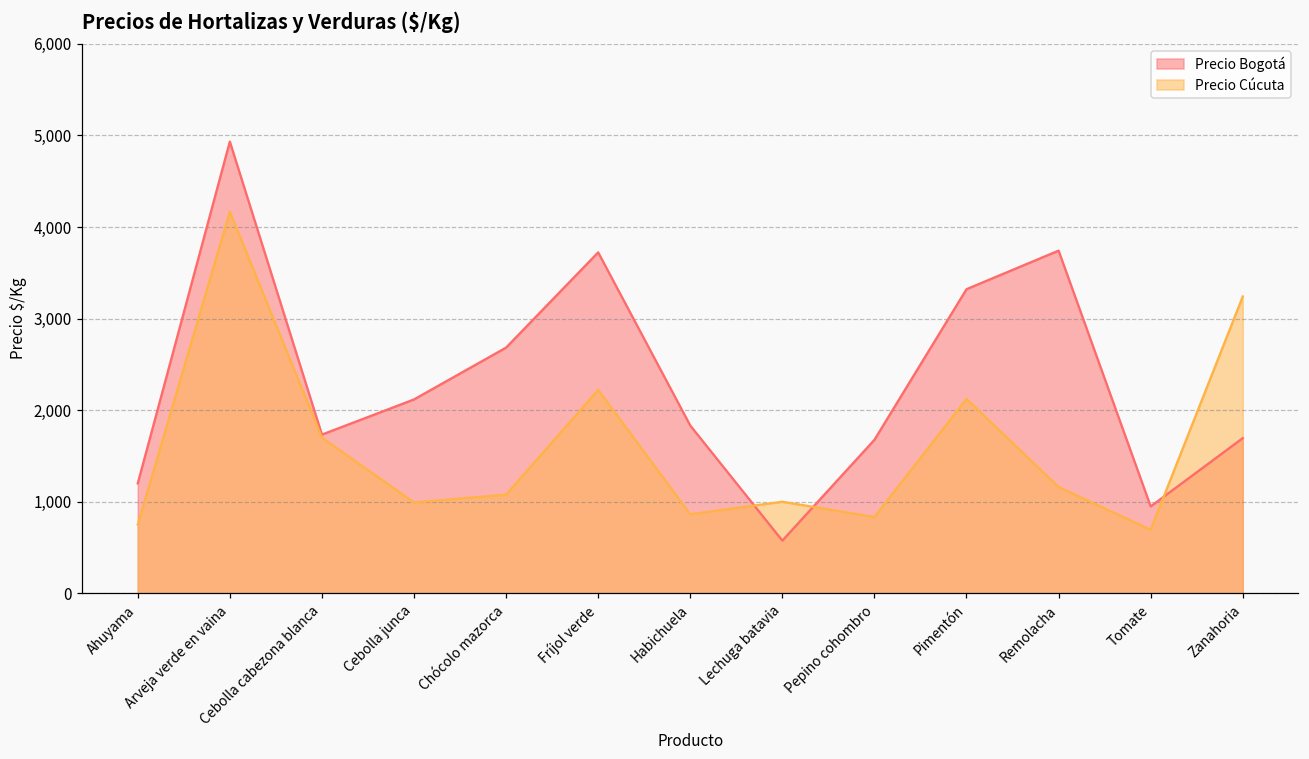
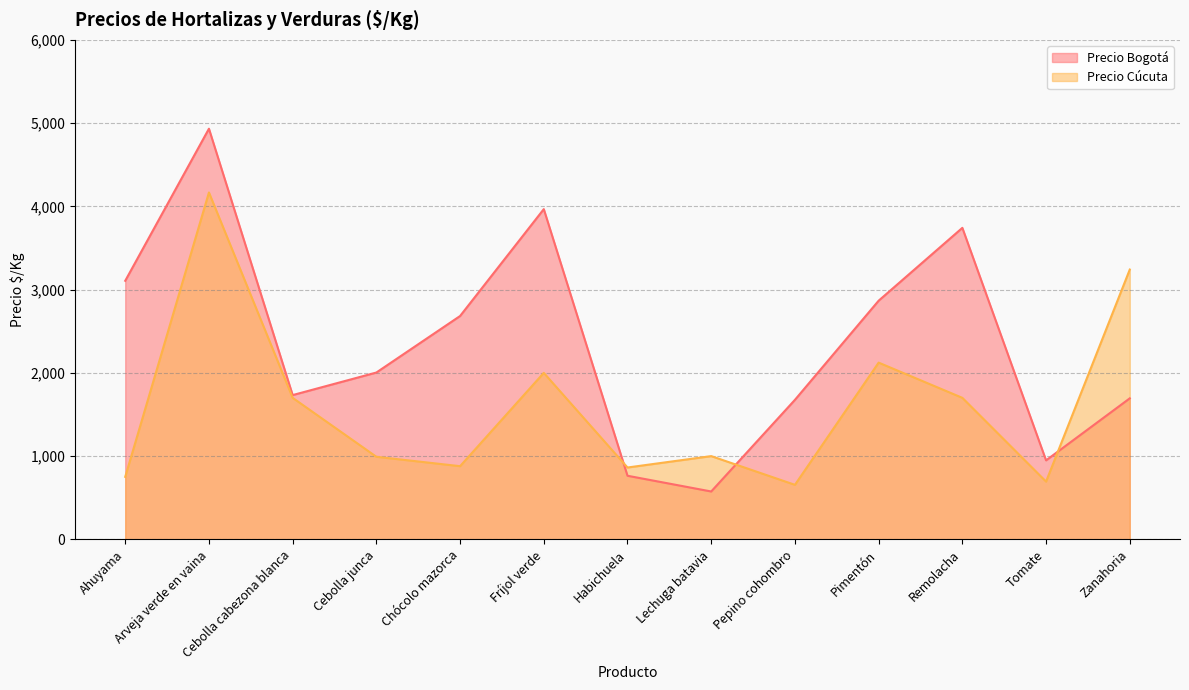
Precio Bogotá, Ahuyama: 1,200 -> 3,100
Precio Bogotá, Cebolla junca: 2,100 -> 2,000
Precio Cúcuta, Chócolo mazorca: 1,100 -> 900
Precio Bogotá, Fríjol verde: 3,700 -> 4,000
Precio Cúcuta, Fríjol verde: 2,200 -> 2,000
Precio Bogotá, Habichuela: 1,800 -> 800
Precio Cúcuta, Pepino cohombro: 800 -> 700
Precio Bogotá, Pimentón: 3,300 -> 2,900
Precio Cúcuta, Remolacha: 1,200 -> 1,700
